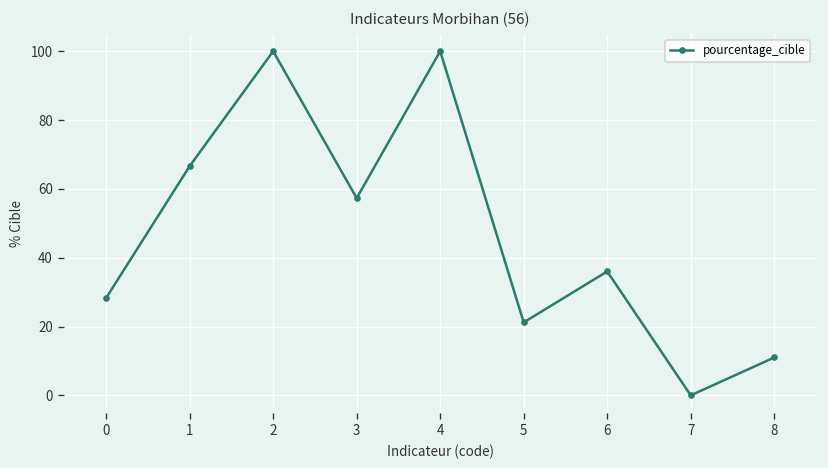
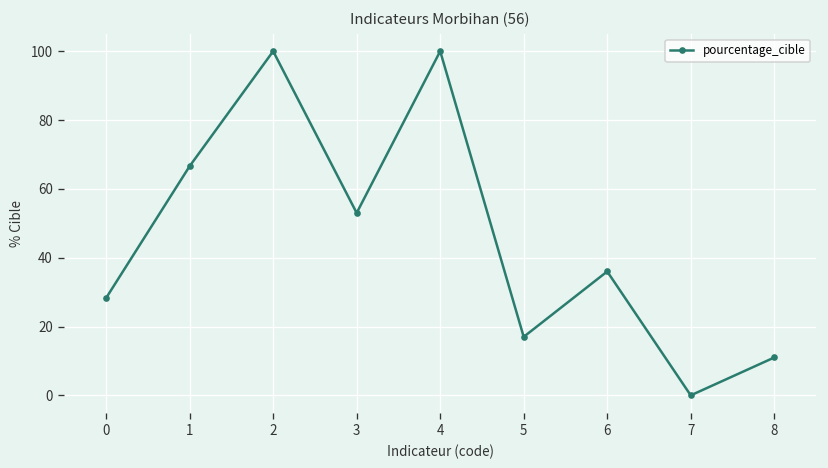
3: 57 -> 53
5: 21 -> 17
